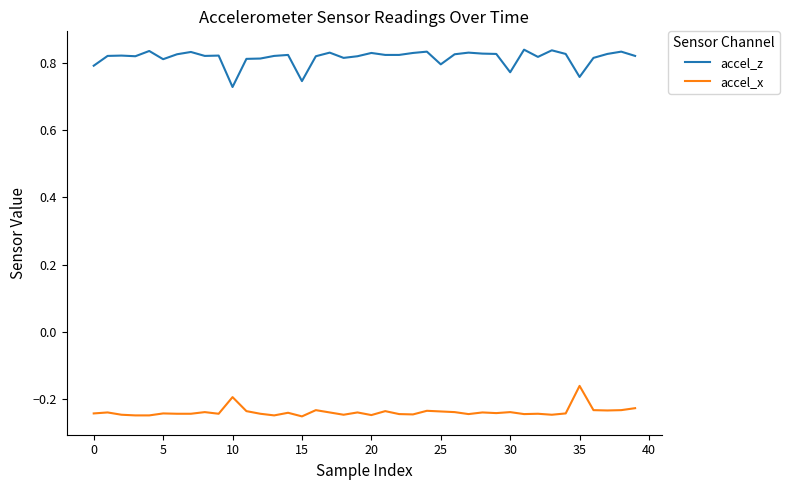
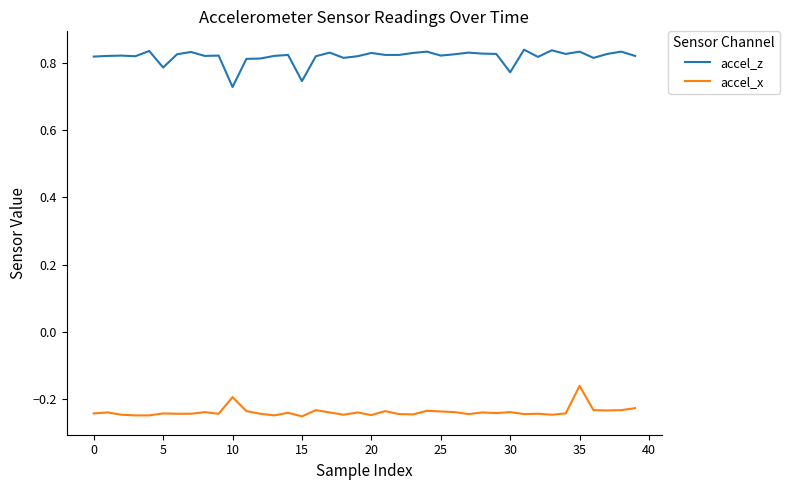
accel_z, 0: 0.79 -> 0.82
accel_z, 5: 0.81 -> 0.79
accel_z, 25: 0.80 -> 0.82
accel_z, 35: 0.76 -> 0.83
